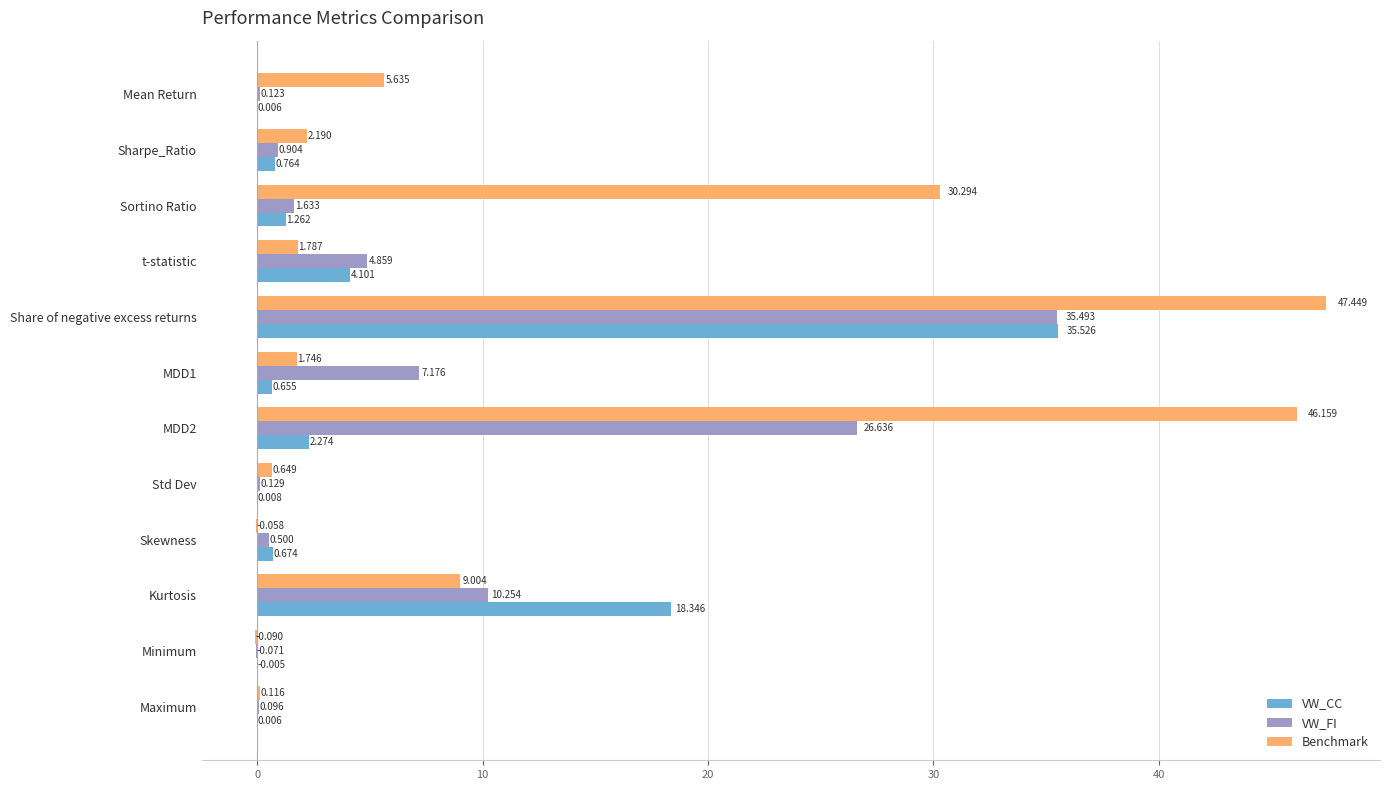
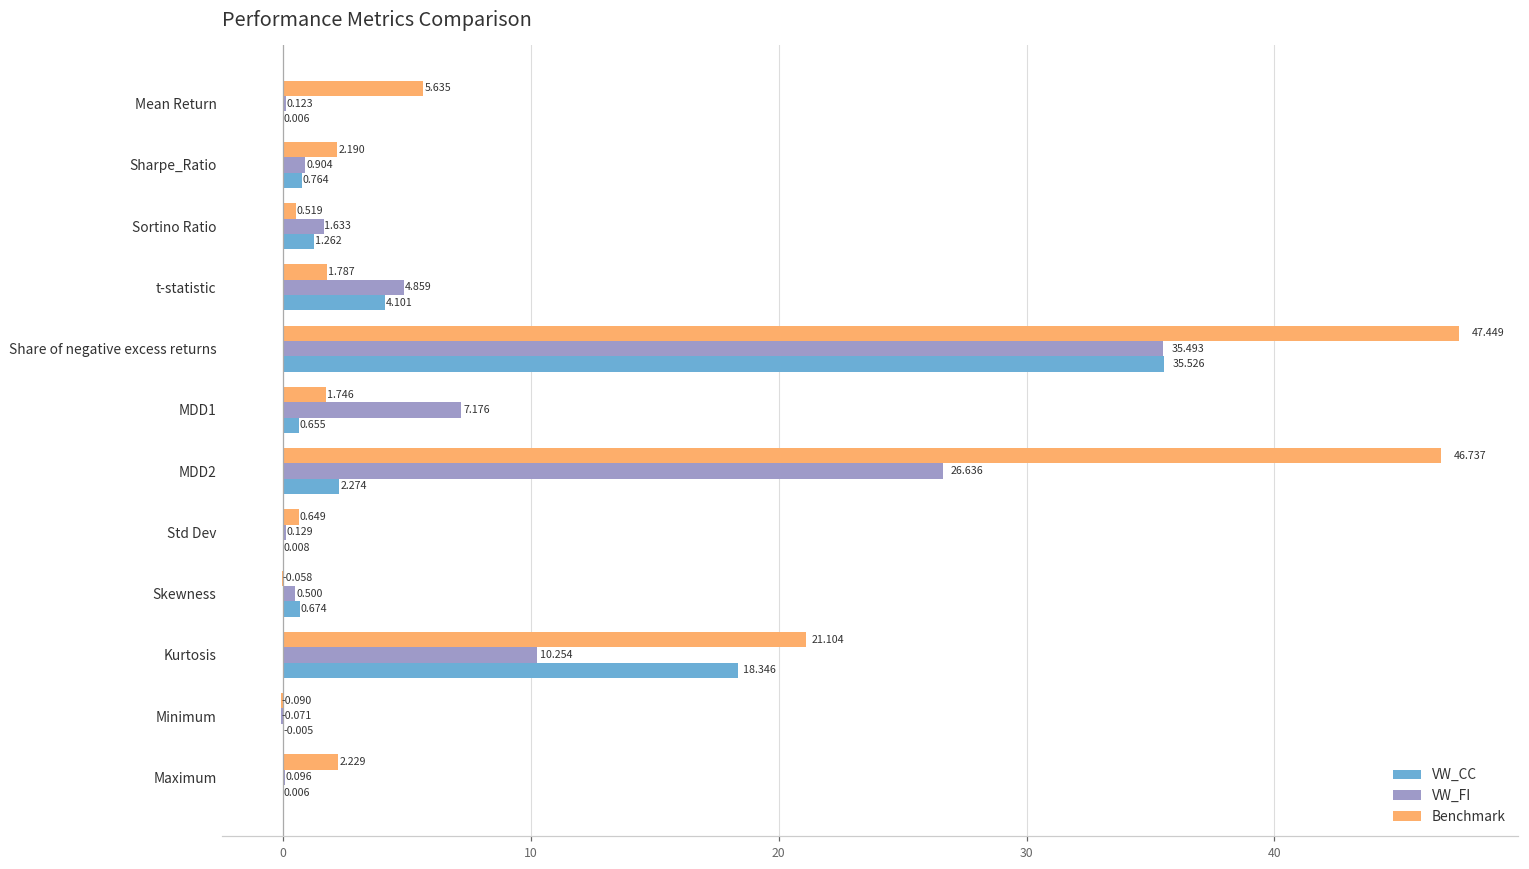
Benchmark, Sortino Ratio: 30.294 -> 0.519
Benchmark, MDD2: 46.159 -> 46.737
Benchmark, Kurtosis: 9.004 -> 21.104
Benchmark, Maximum: 0.116 -> 2.229
